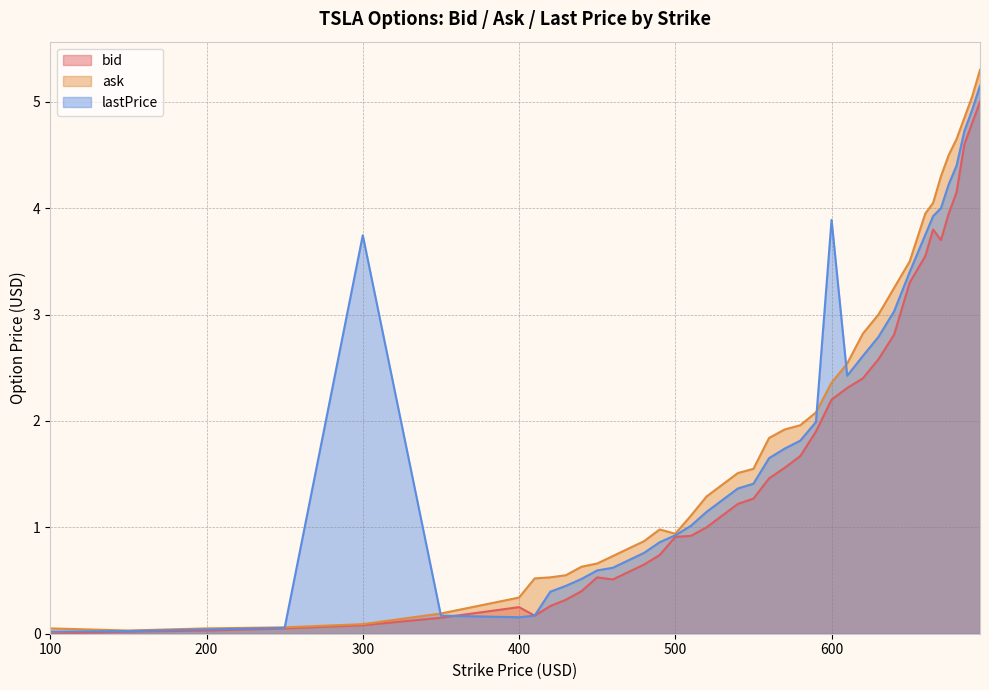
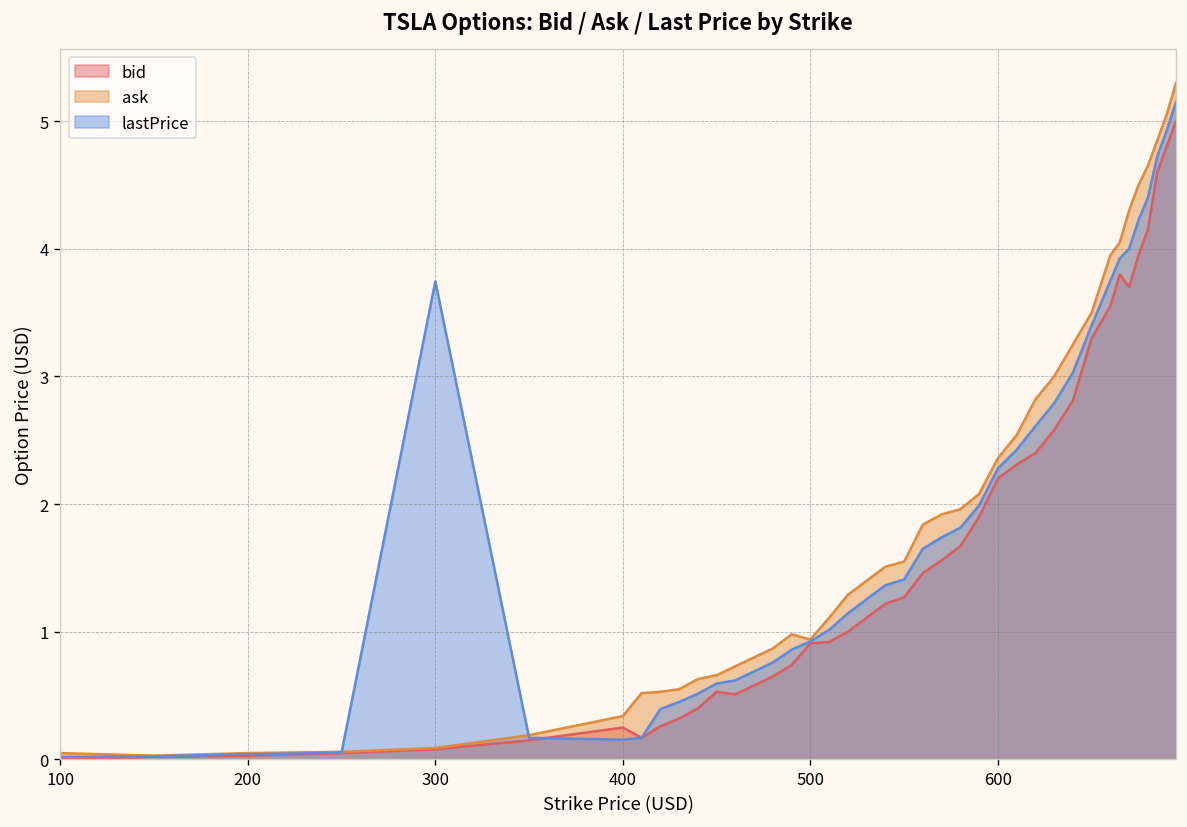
lastPrice, 600: 3.89 -> 2.28
